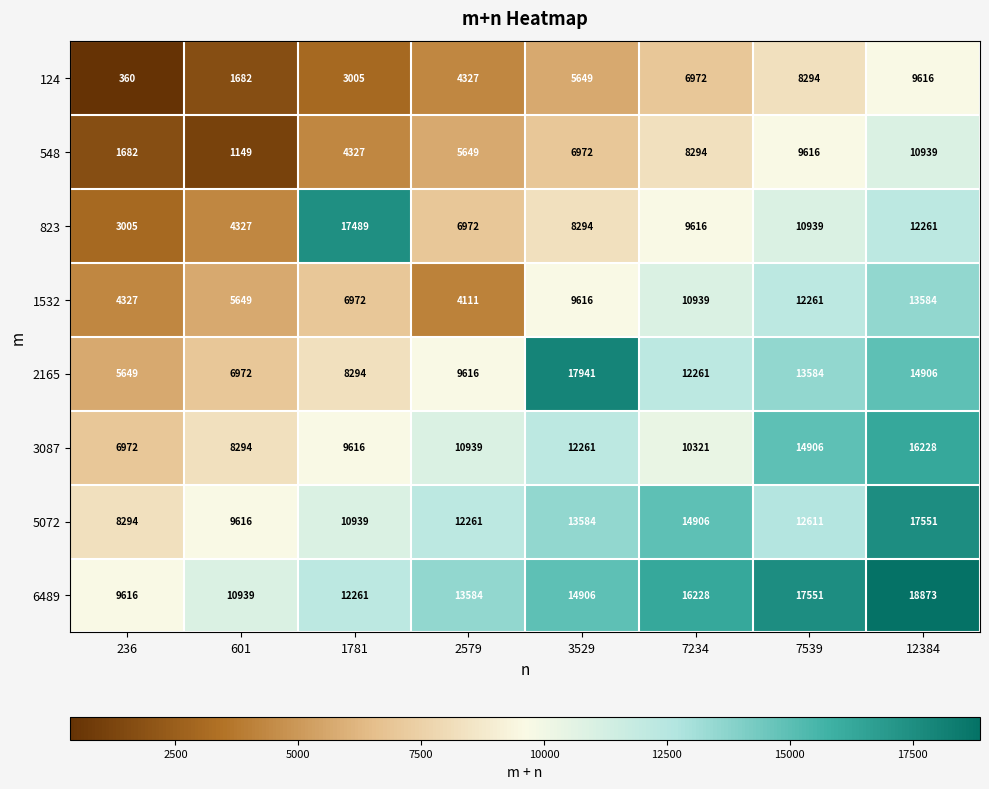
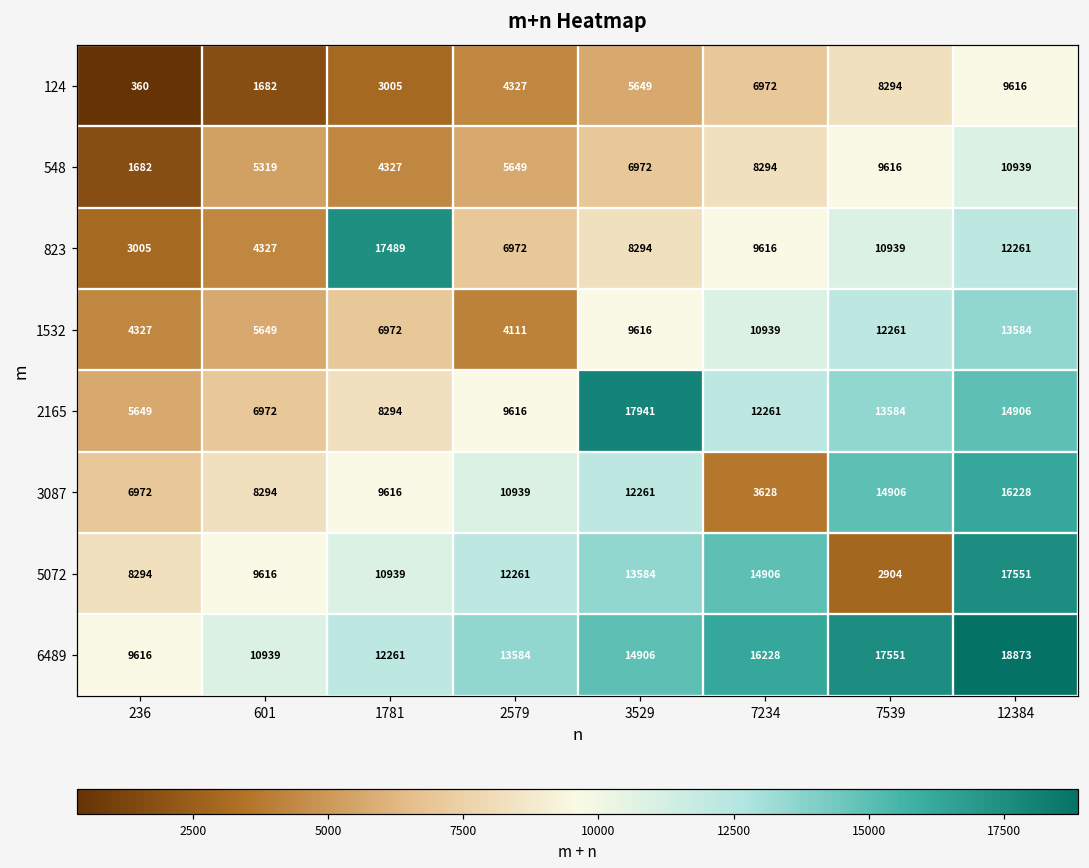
548, 601: 1149 -> 5319
3087, 7234: 10321 -> 3628
5072, 7539: 12611 -> 2904
